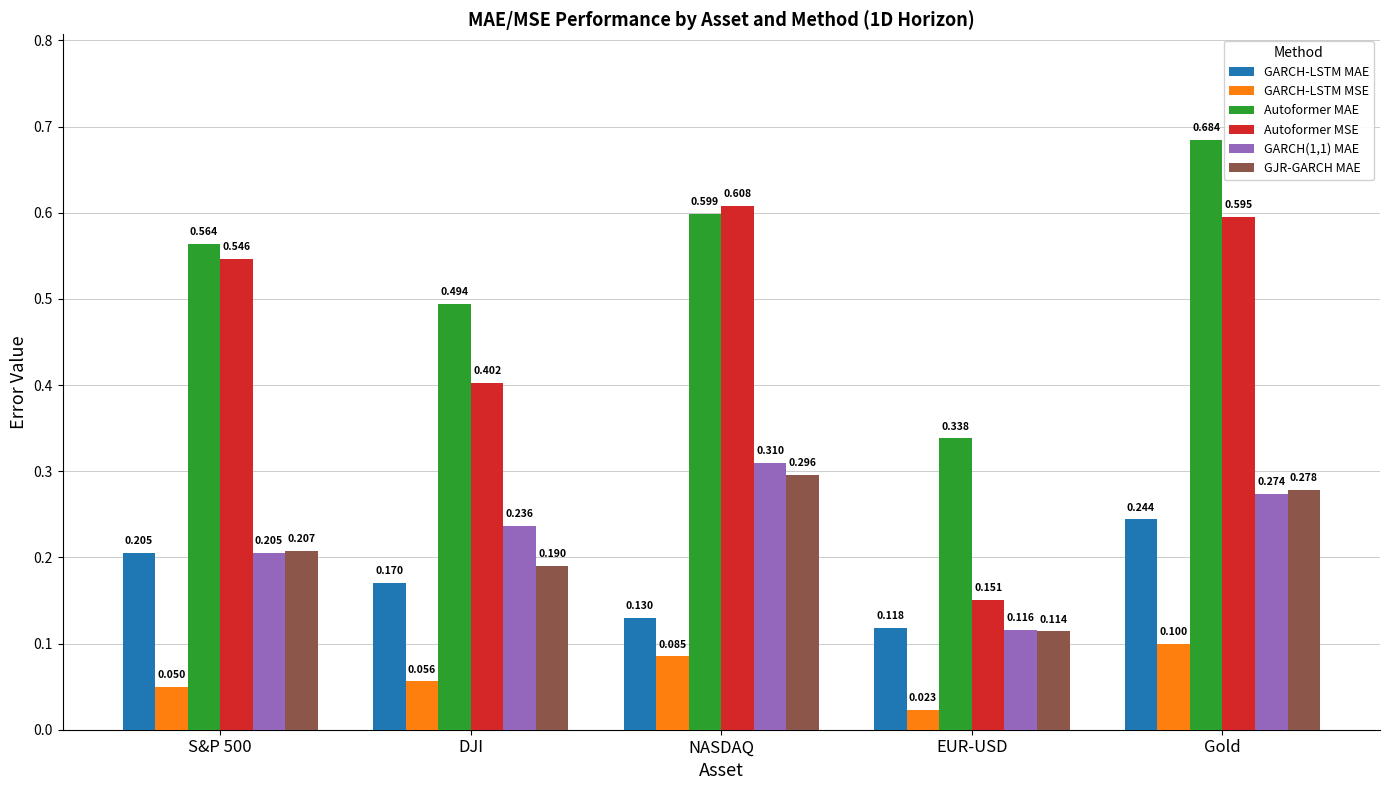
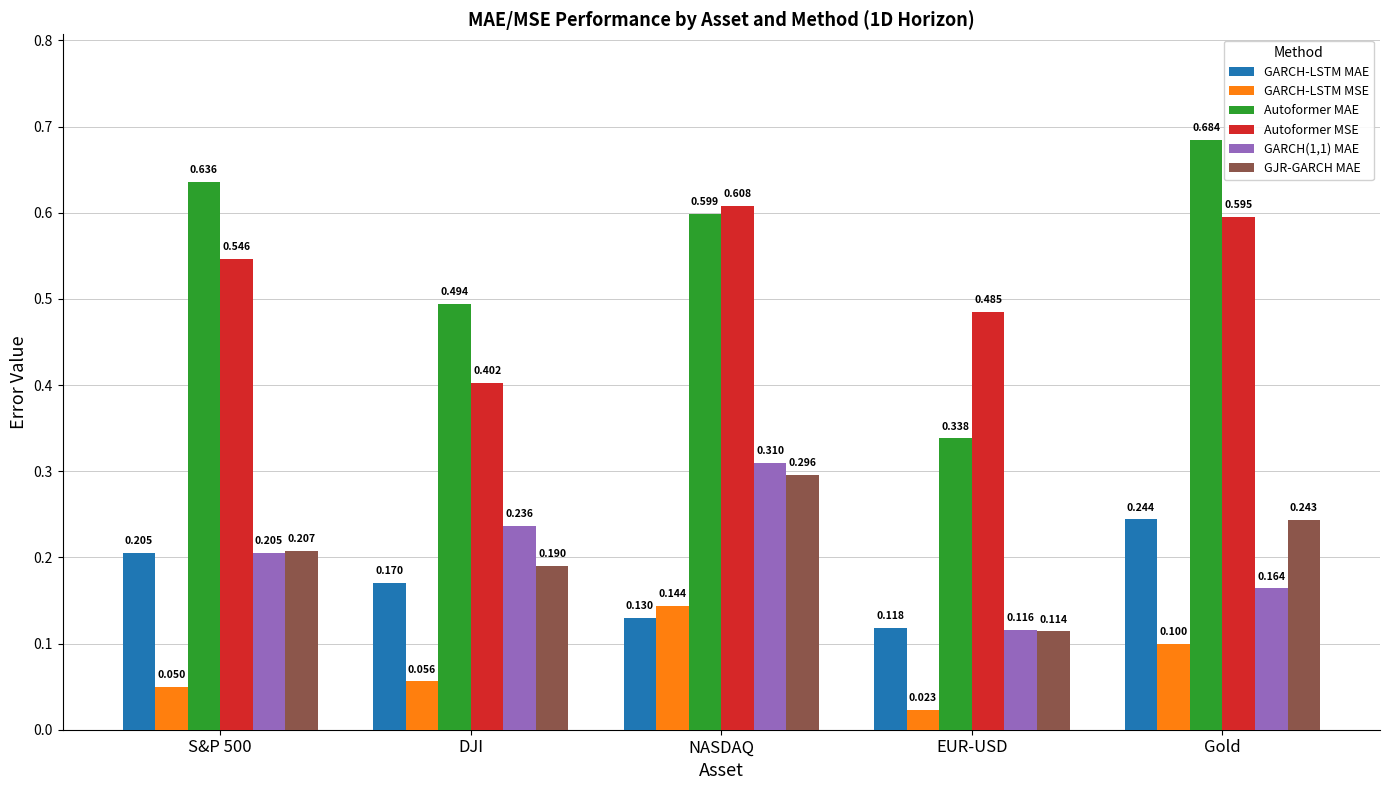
Autoformer MAE, S&P 500: 0.564 -> 0.636
GARCH-LSTM MSE, NASDAQ: 0.085 -> 0.144
Autoformer MSE, EUR-USD: 0.151 -> 0.485
GARCH(1,1) MAE, Gold: 0.274 -> 0.164
GJR-GARCH MAE, Gold: 0.278 -> 0.243
